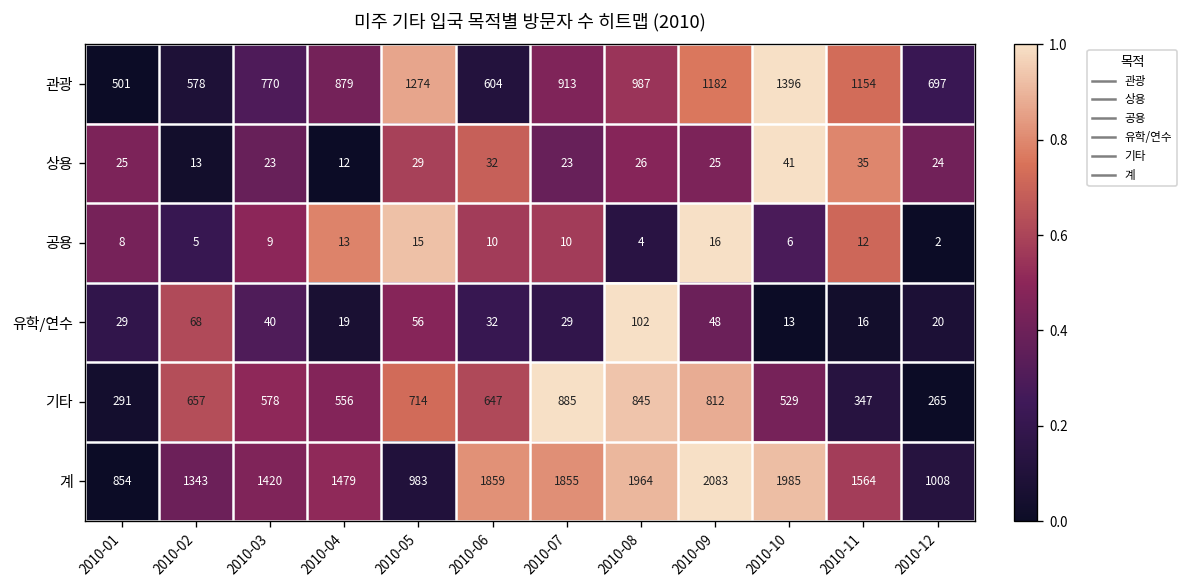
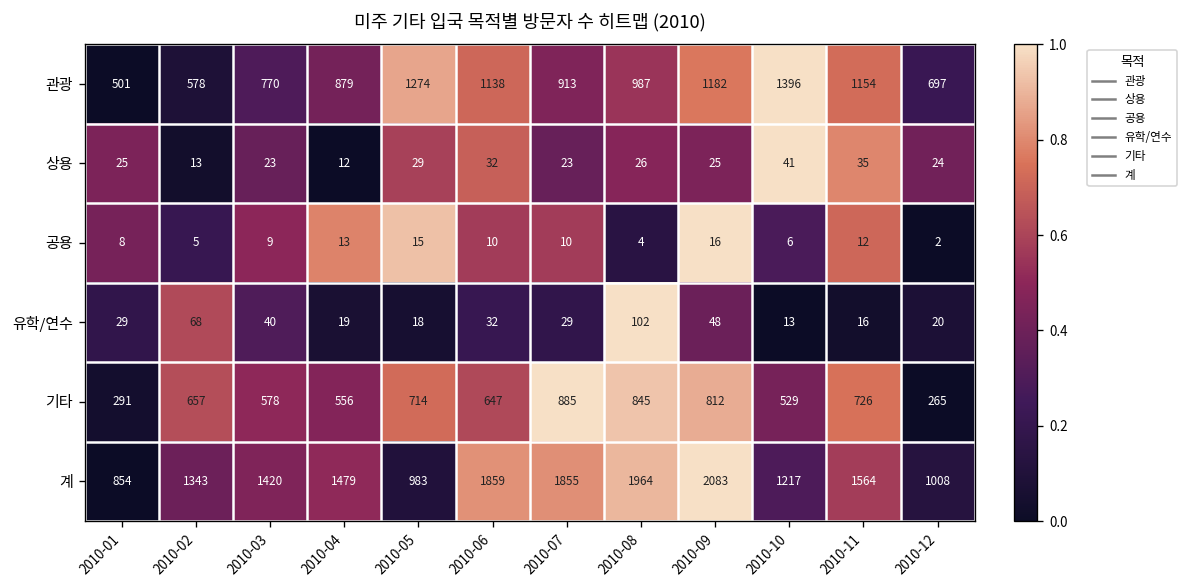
관광, 2010-06: 604 -> 1138
유학/연수, 2010-05: 56 -> 18
기타, 2010-11: 347 -> 726
계, 2010-10: 1985 -> 1217
